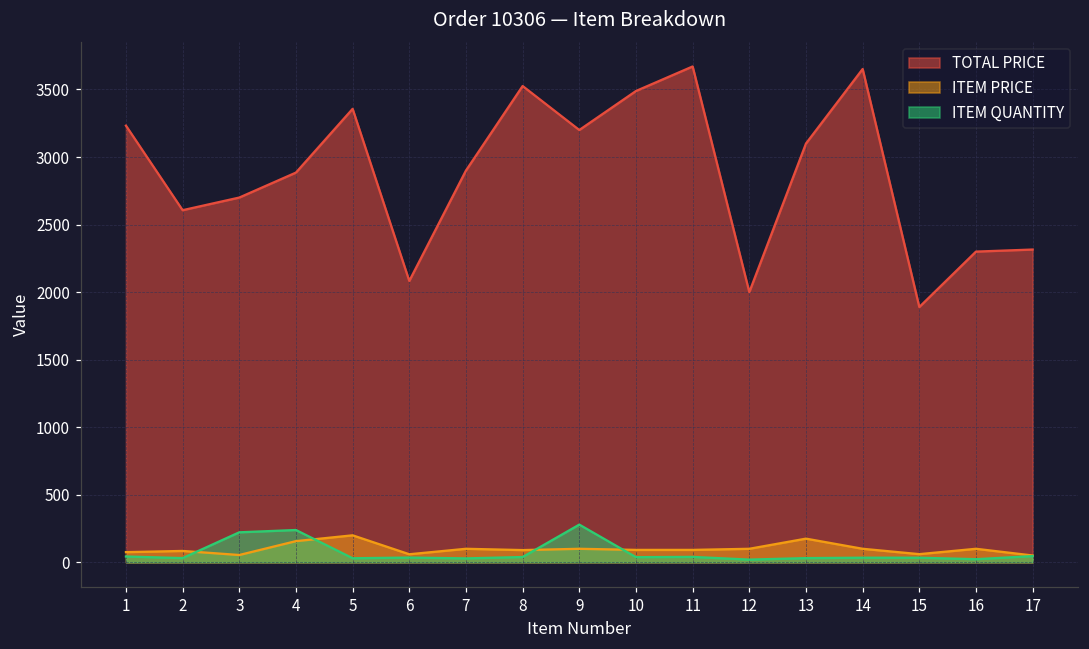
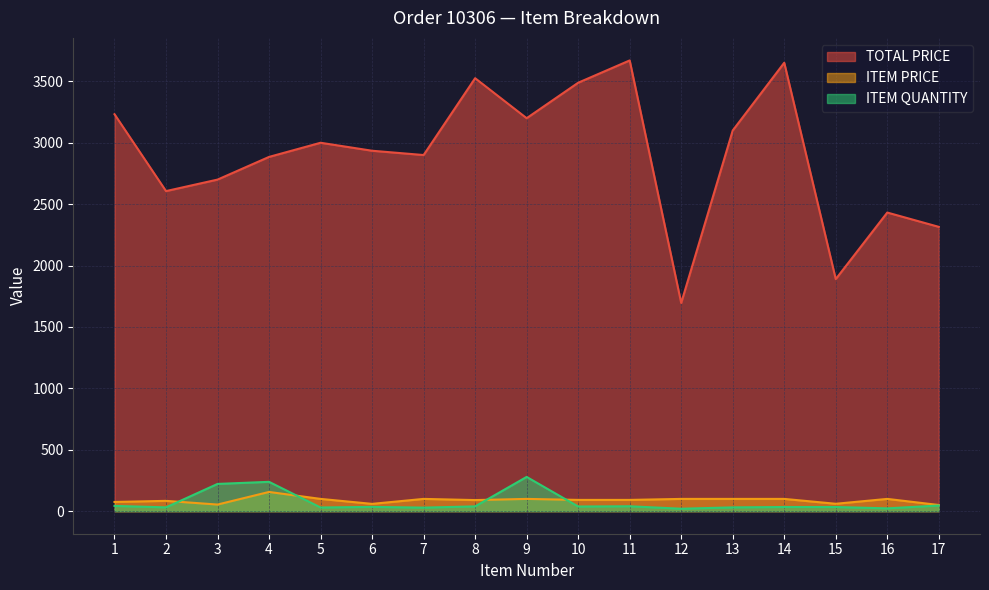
TOTAL PRICE, 5: 3360 -> 3000
ITEM PRICE, 5: 200 -> 100
TOTAL PRICE, 6: 2080 -> 2930
TOTAL PRICE, 12: 2000 -> 1700
ITEM PRICE, 13: 180 -> 100
TOTAL PRICE, 16: 2300 -> 2430
